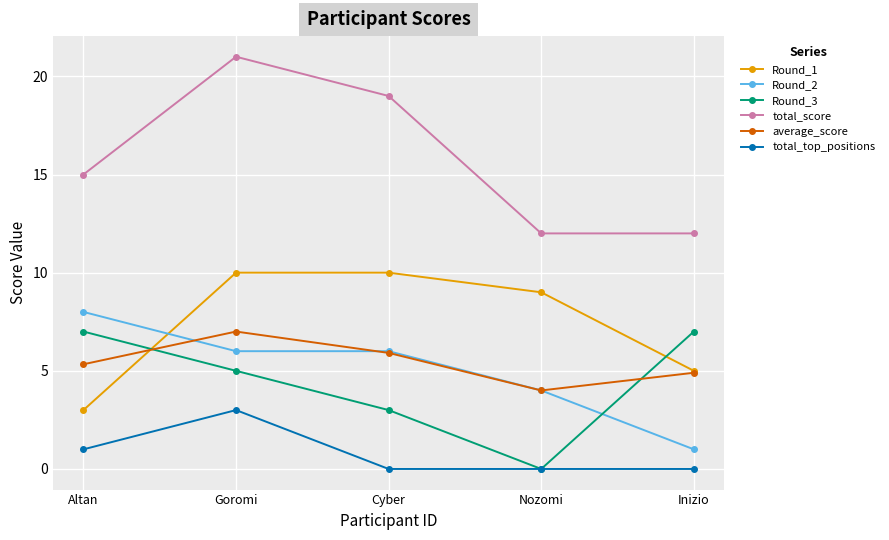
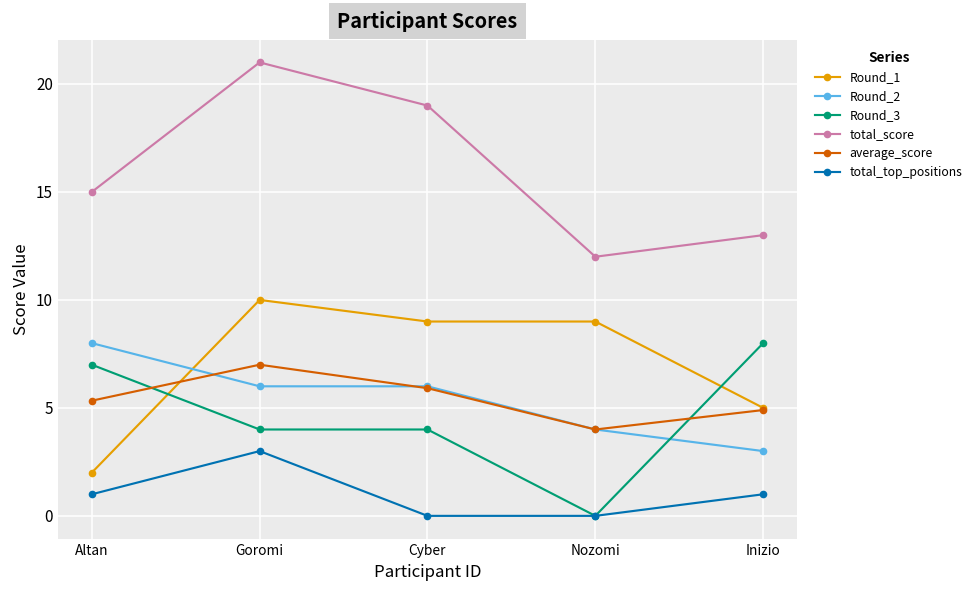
Round_1, Altan: 3 -> 2
Round_3, Goromi: 5 -> 4
Round_1, Cyber: 10 -> 9
Round_3, Cyber: 3 -> 4
Round_2, Inizio: 1 -> 3
Round_3, Inizio: 7 -> 8
total_score, Inizio: 12 -> 13
total_top_positions, Inizio: 0 -> 1
